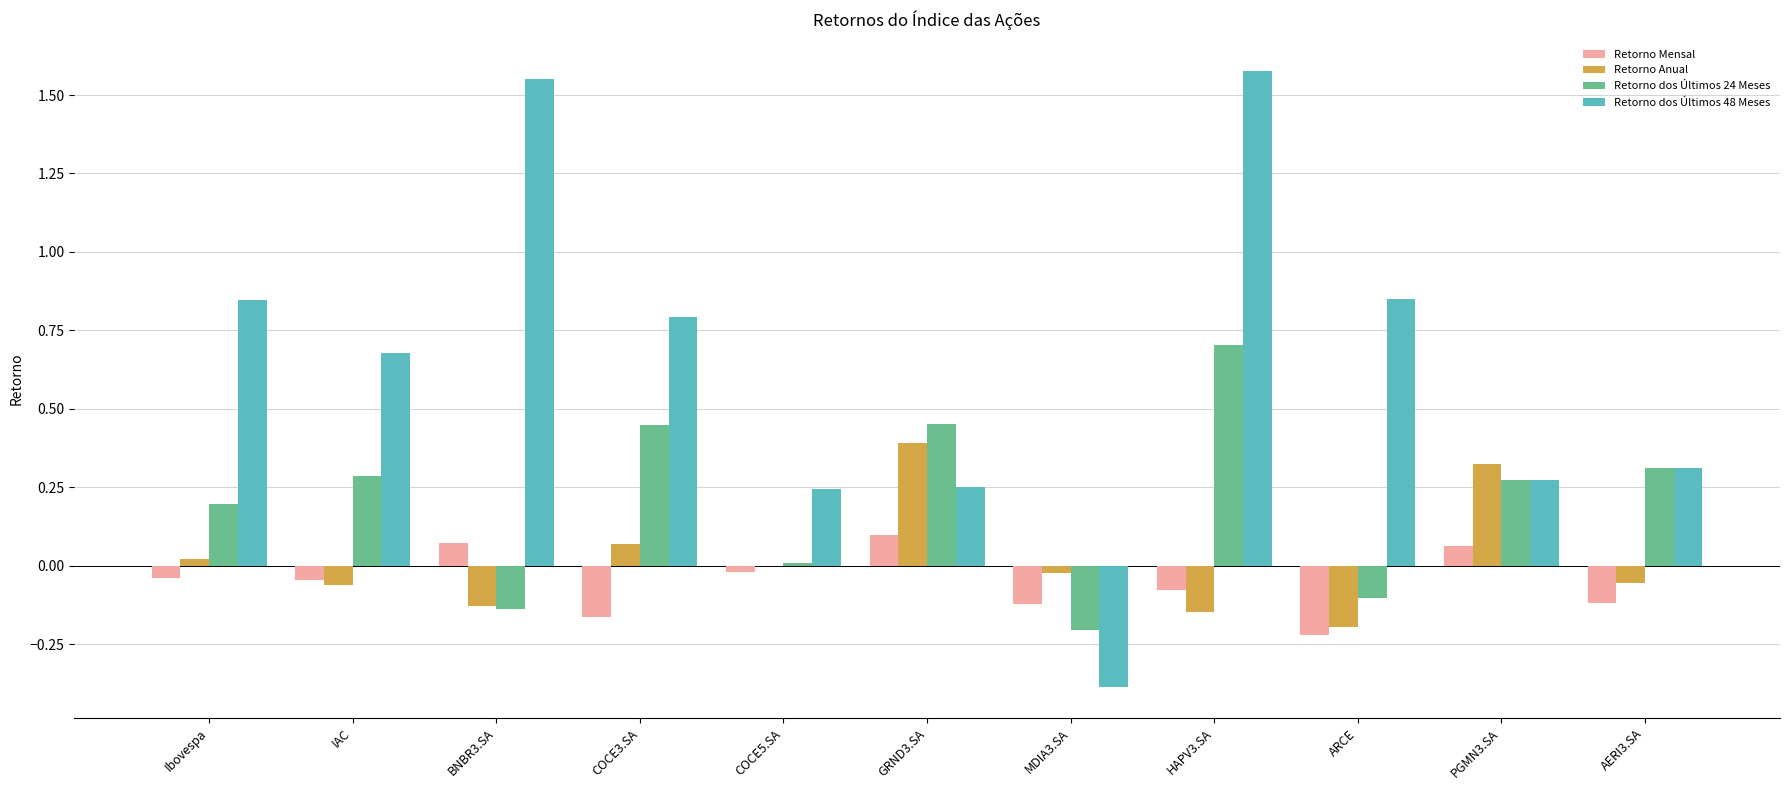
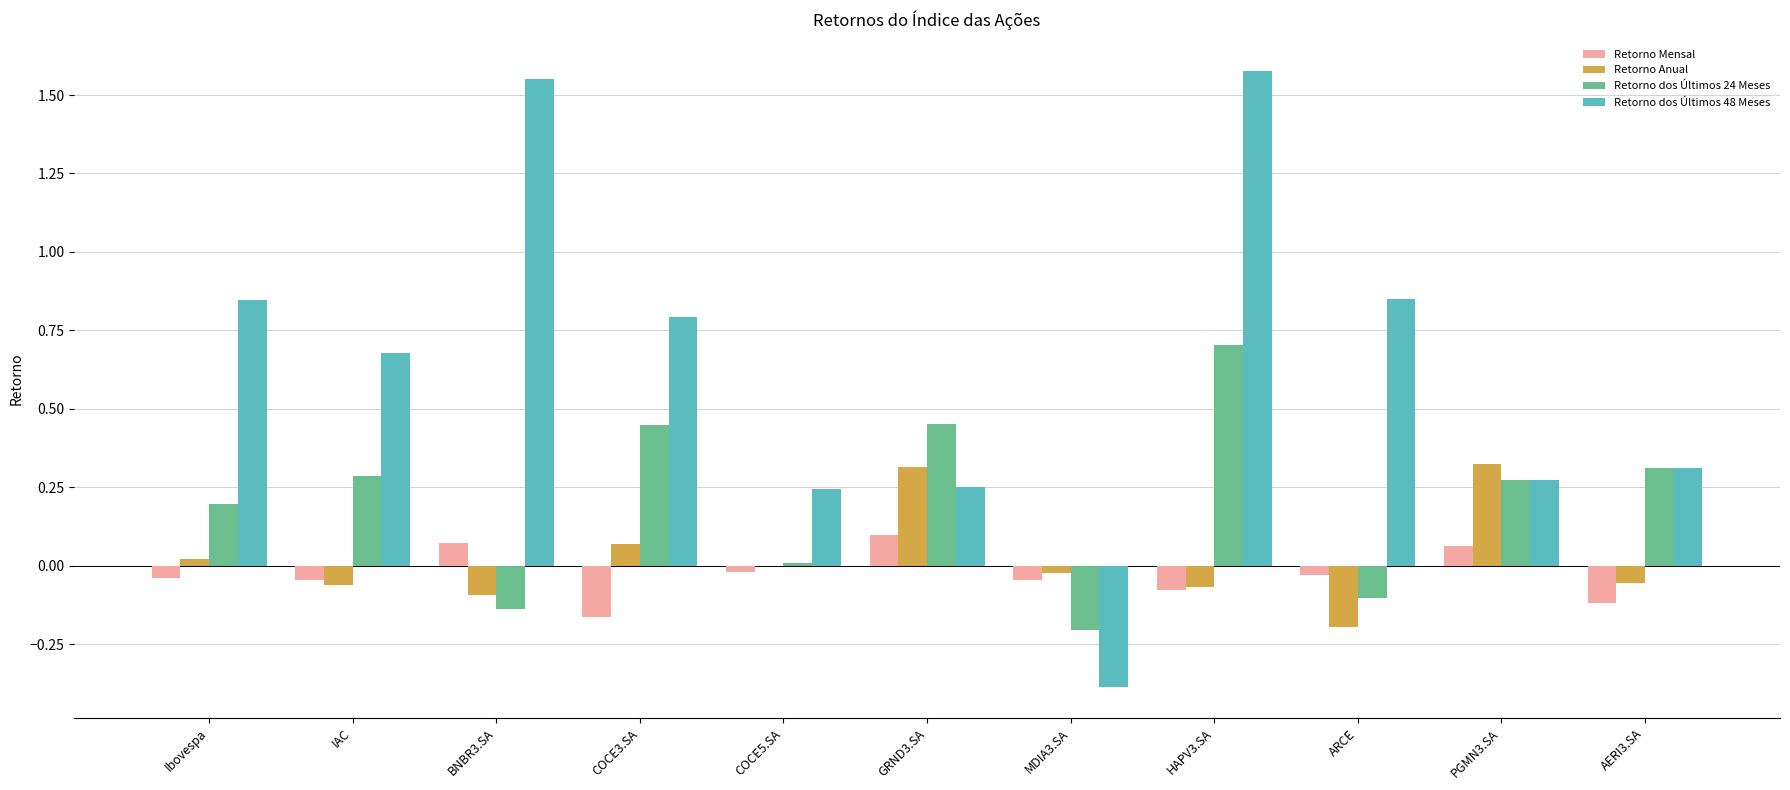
Retorno Anual, BNBR3.SA: -0.13 -> -0.09
Retorno Anual, GRND3.SA: 0.39 -> 0.32
Retorno Mensal, MDIA3.SA: -0.12 -> -0.04
Retorno Anual, HAPV3.SA: -0.15 -> -0.07
Retorno Mensal, ARCE: -0.22 -> -0.03
